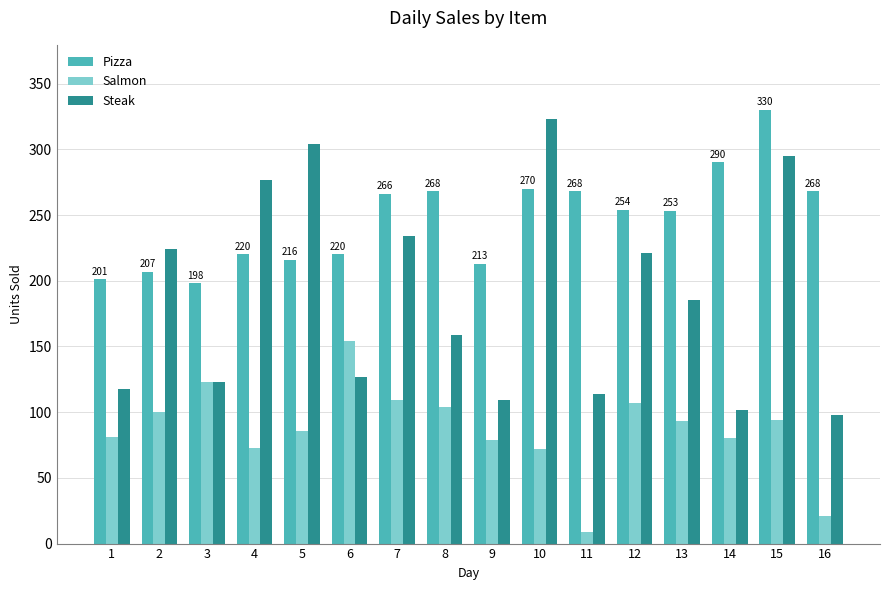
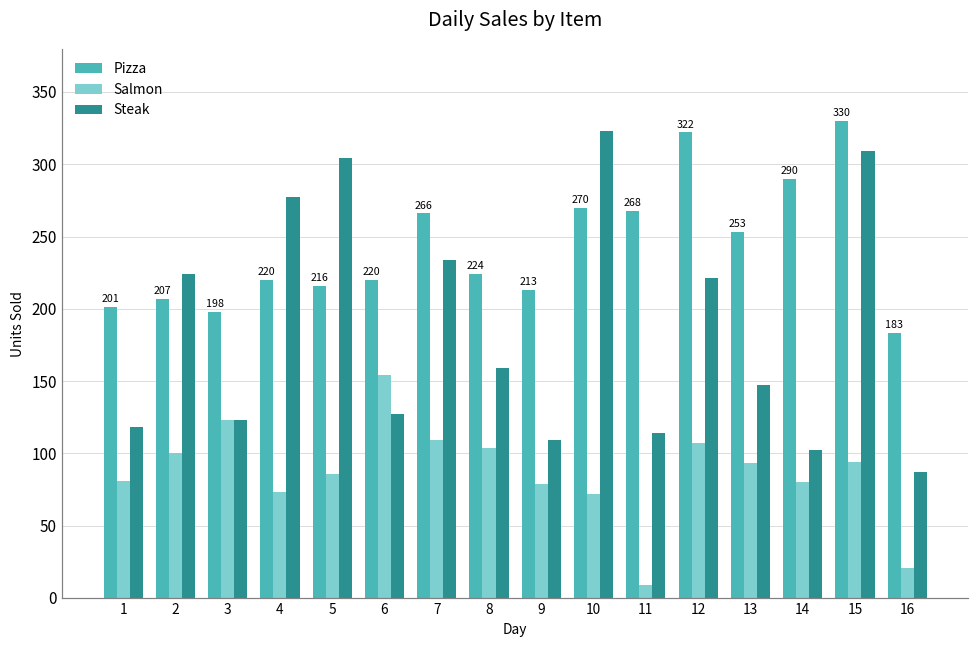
Pizza, 8: 268 -> 224
Pizza, 12: 254 -> 322
Steak, 13: 185 -> 147
Steak, 15: 295 -> 309
Pizza, 16: 268 -> 183
Steak, 16: 98 -> 87
